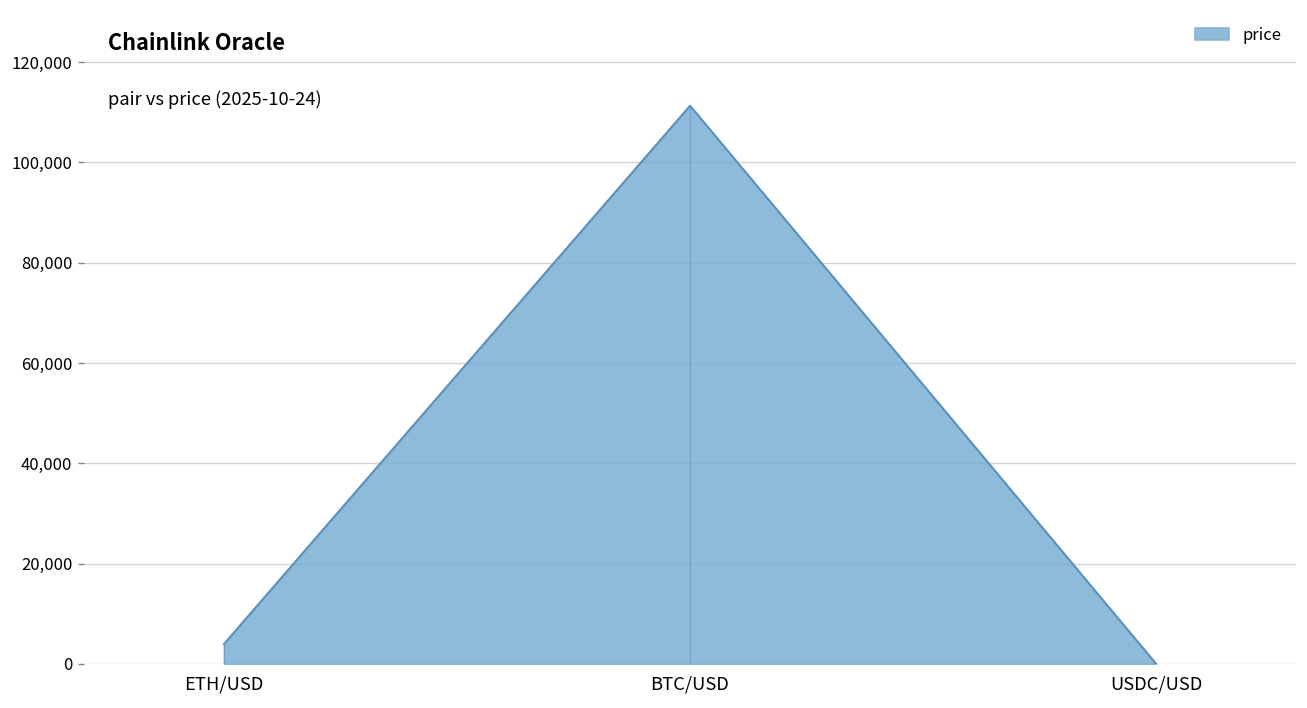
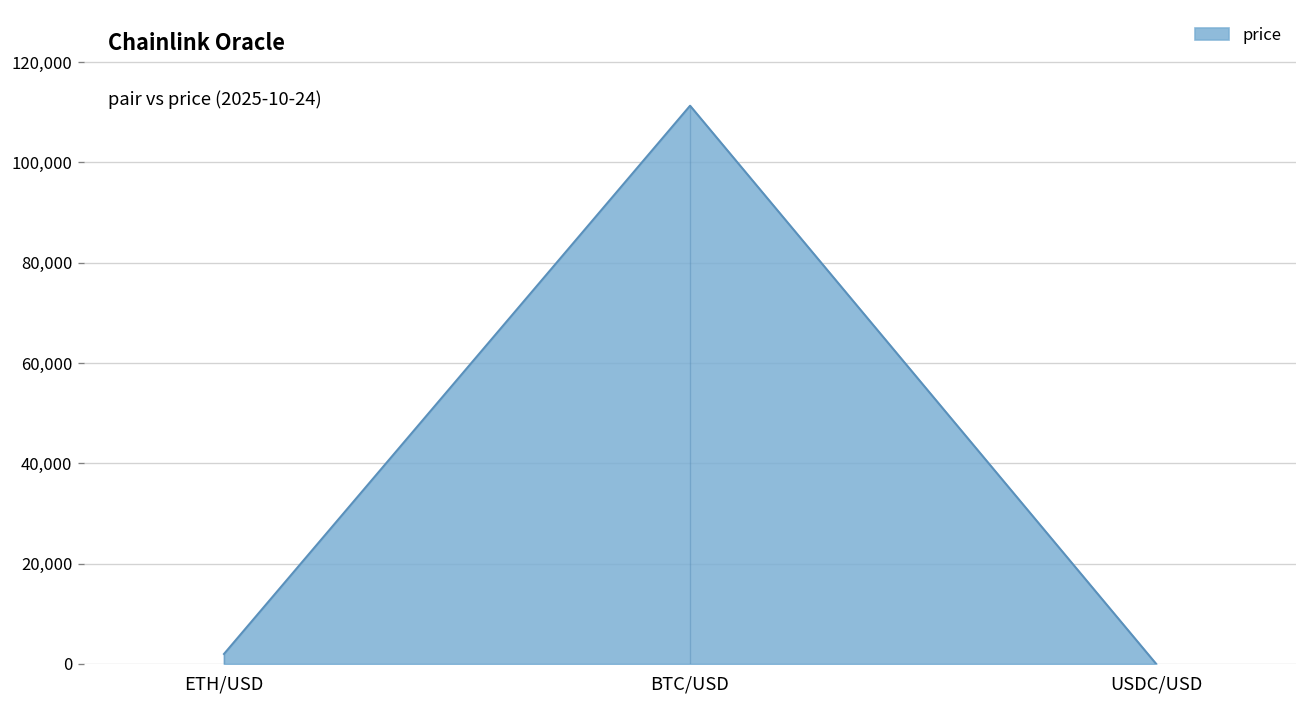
ETH/USD: 4,000 -> 2,000
